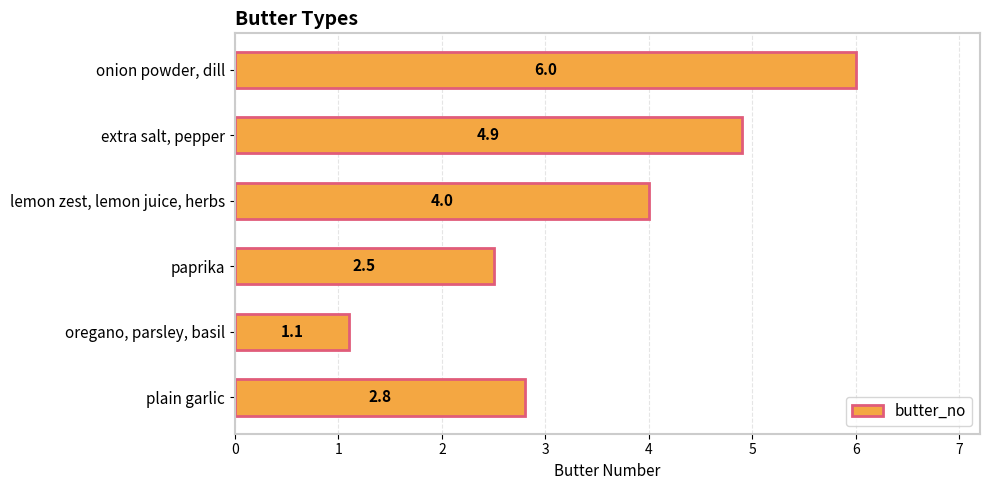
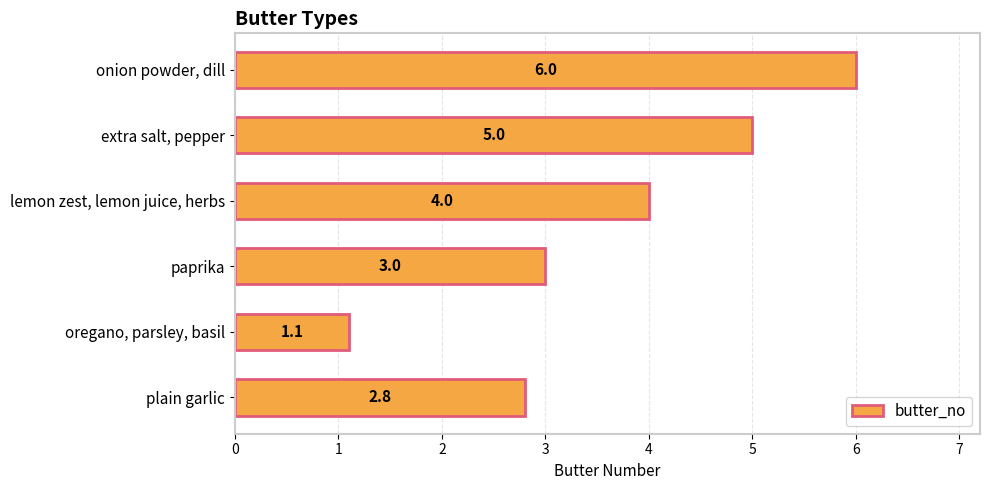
extra salt, pepper: 4.9 -> 5.0
paprika: 2.5 -> 3.0
